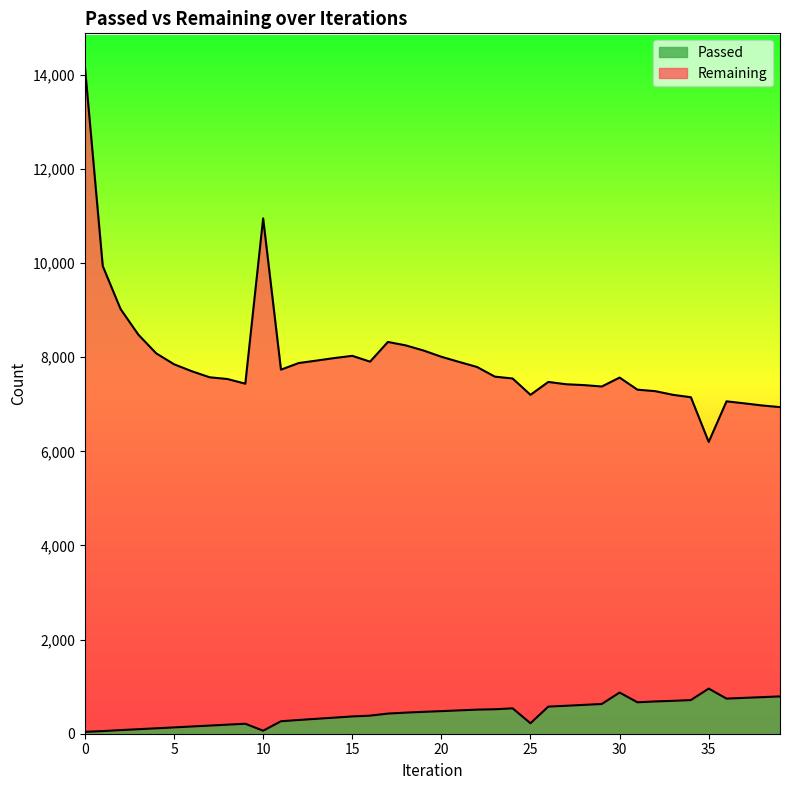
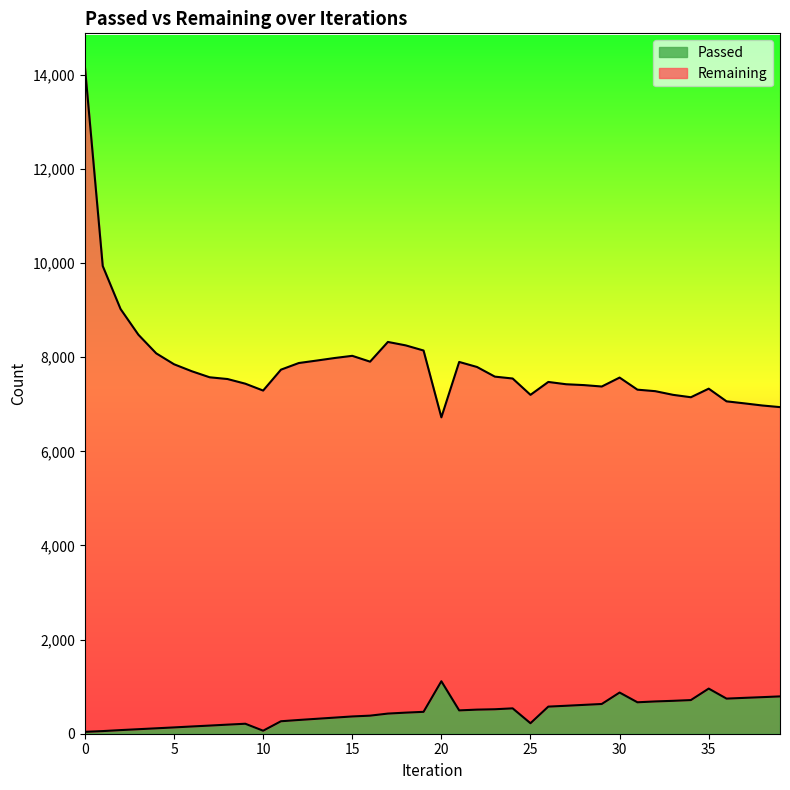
Remaining, 10: 10,900 -> 7,200
Passed, 20: 500 -> 1,100
Remaining, 20: 7,500 -> 5,600
Remaining, 35: 5,200 -> 6,400
